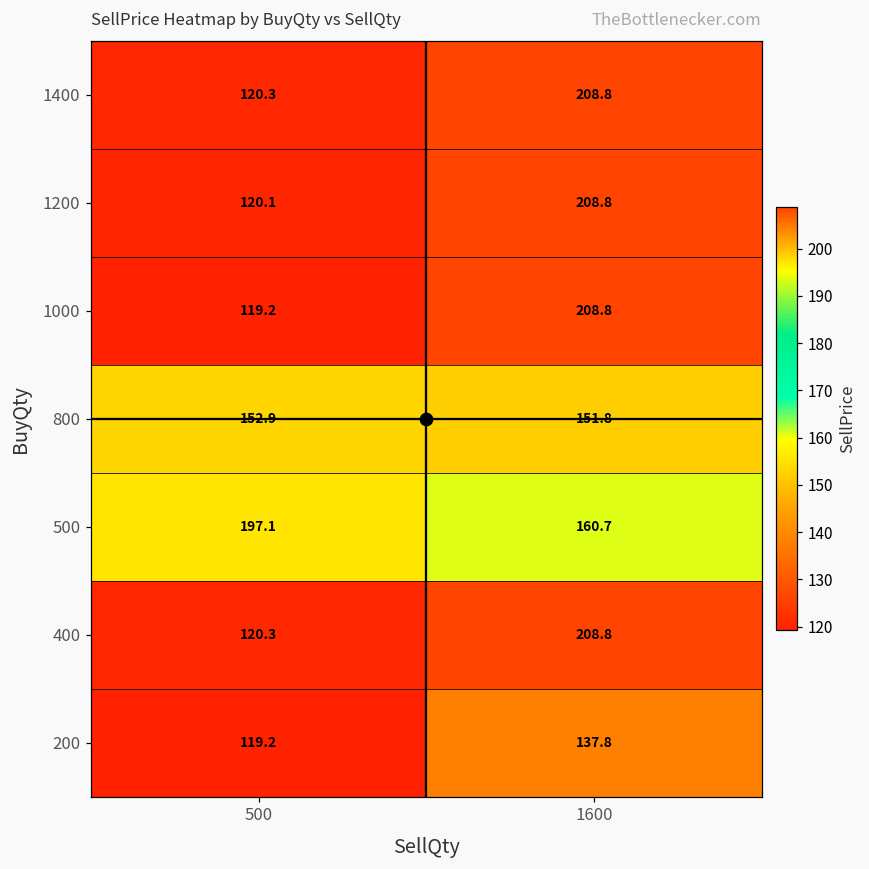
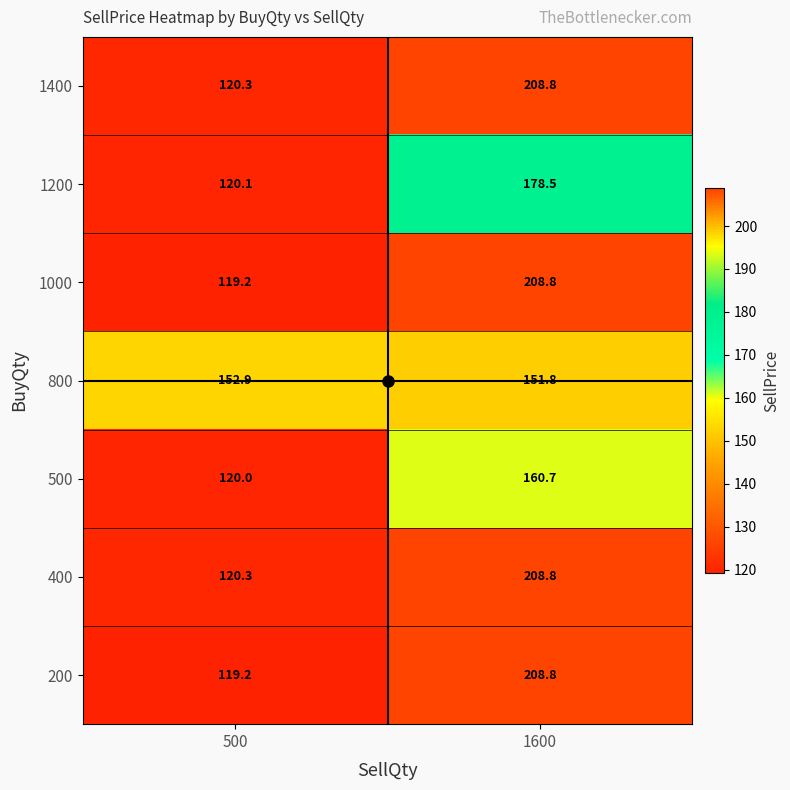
1200, 1600: 208.8 -> 178.5
500, 500: 197.1 -> 120.0
200, 1600: 137.8 -> 208.8
